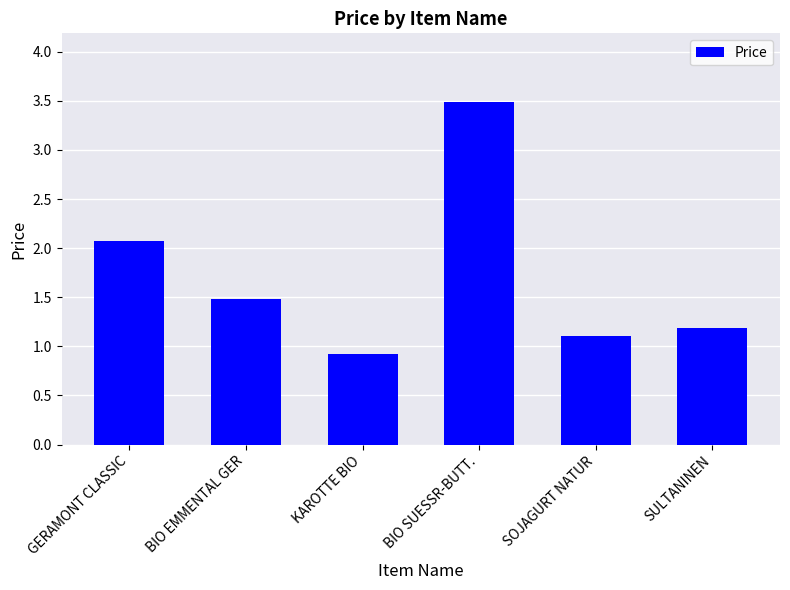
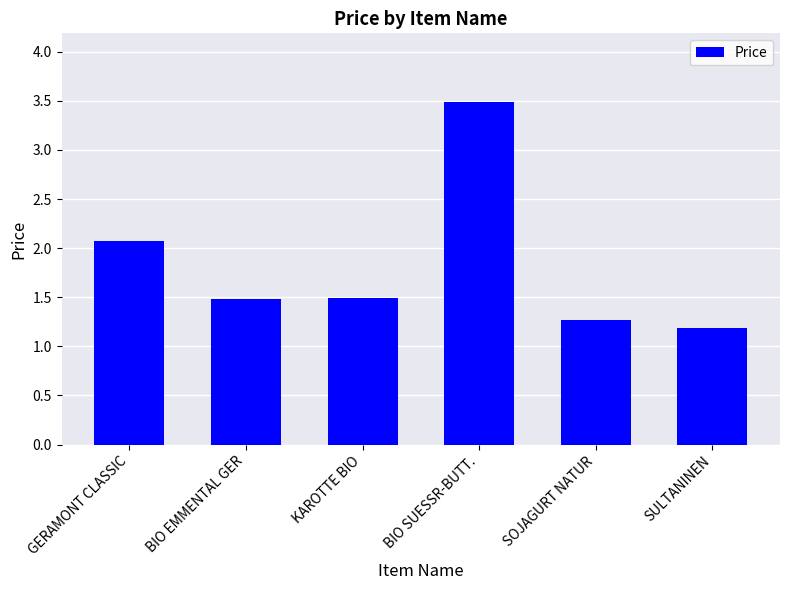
KAROTTE BIO: 0.9 -> 1.5
SOJAGURT NATUR: 1.1 -> 1.3
